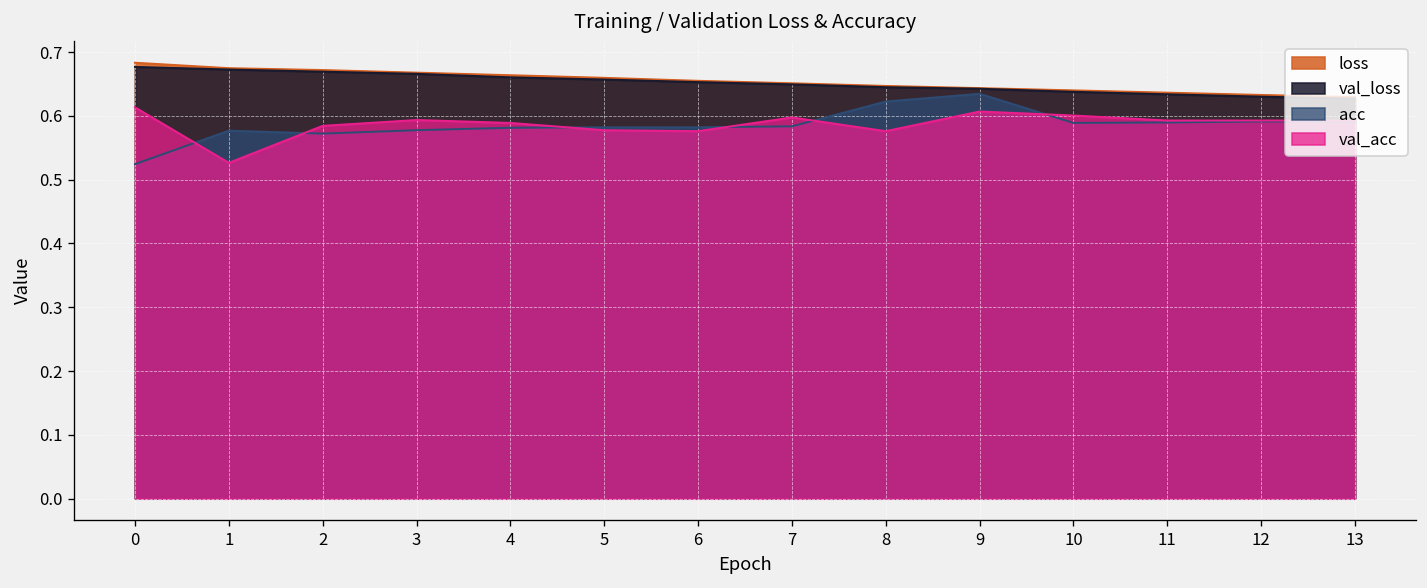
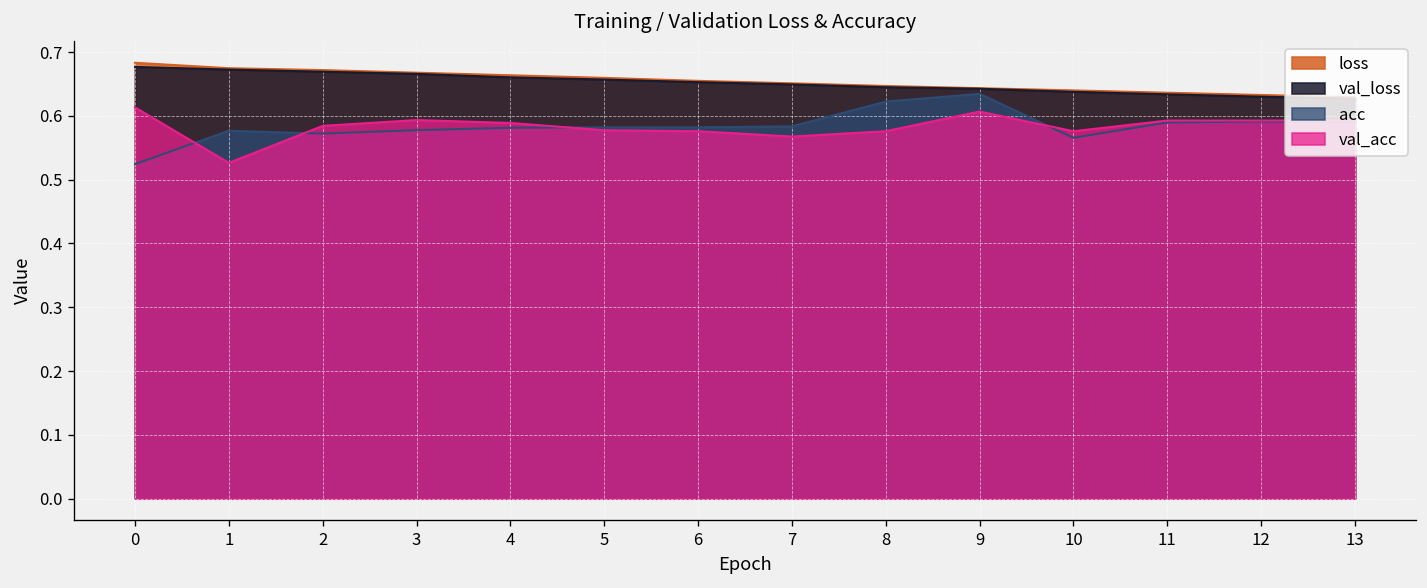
val_acc, 7: 0.60 -> 0.57
acc, 10: 0.59 -> 0.57
val_acc, 10: 0.60 -> 0.58
